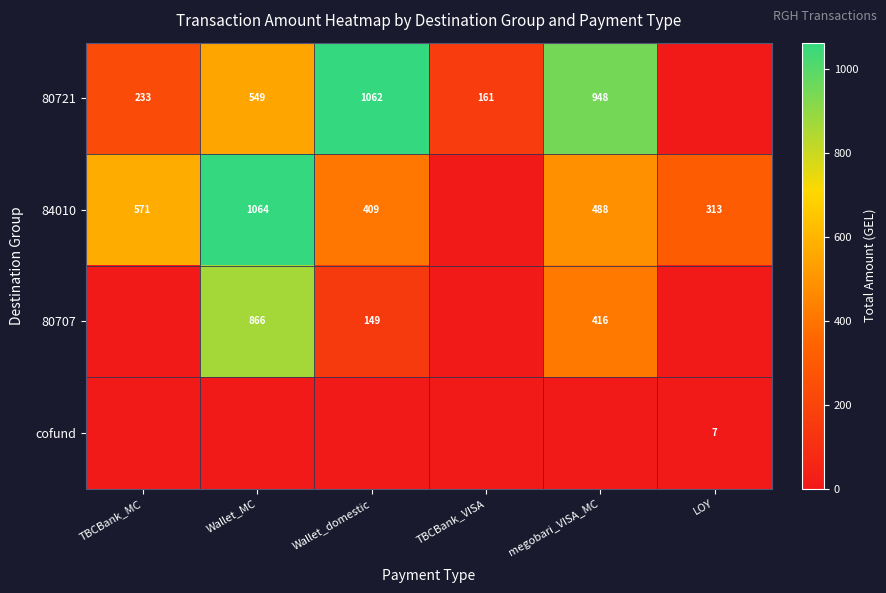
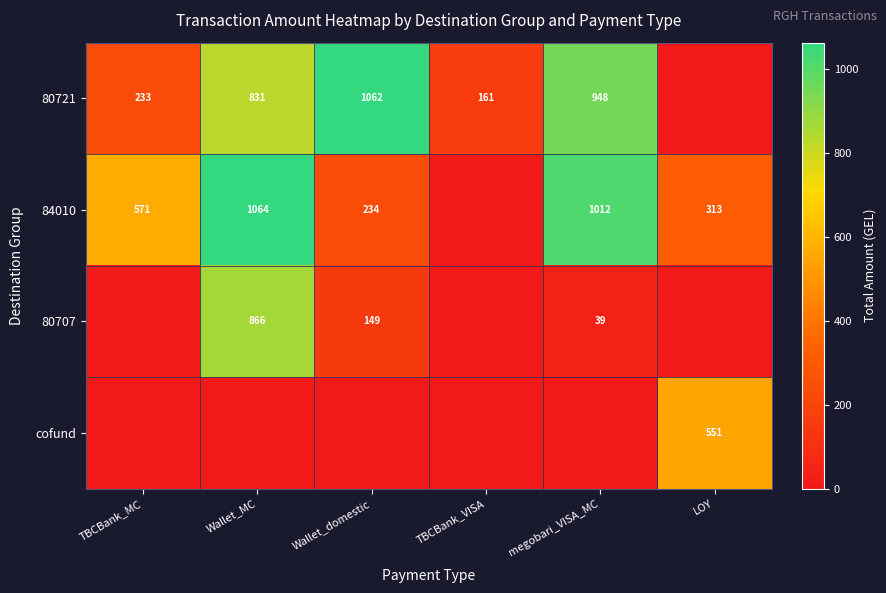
80721, Wallet_MC: 549 -> 831
84010, Wallet_domestic: 409 -> 234
84010, megobari_VISA_MC: 488 -> 1012
80707, megobari_VISA_MC: 416 -> 39
cofund, LOY: 7 -> 551
